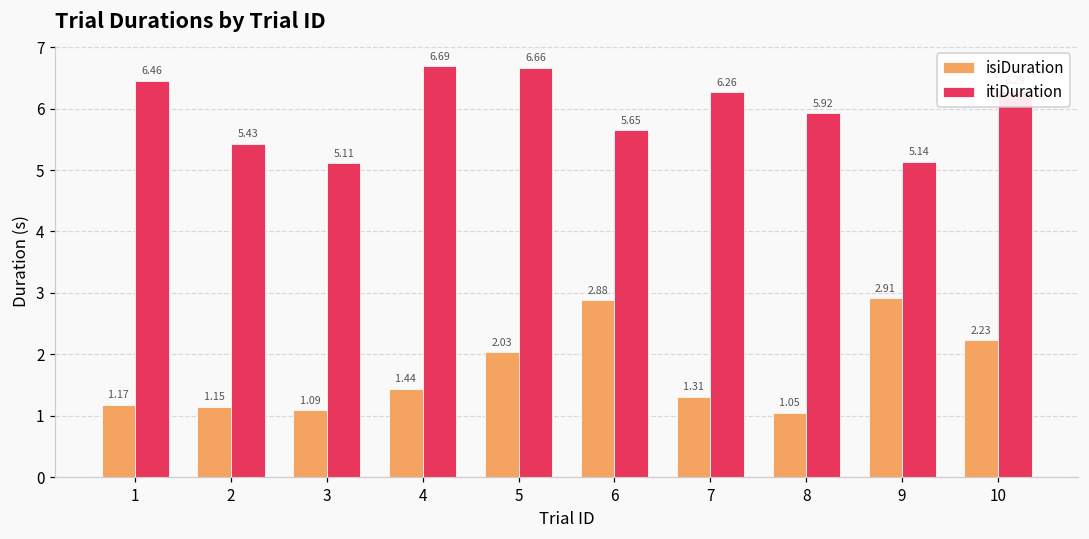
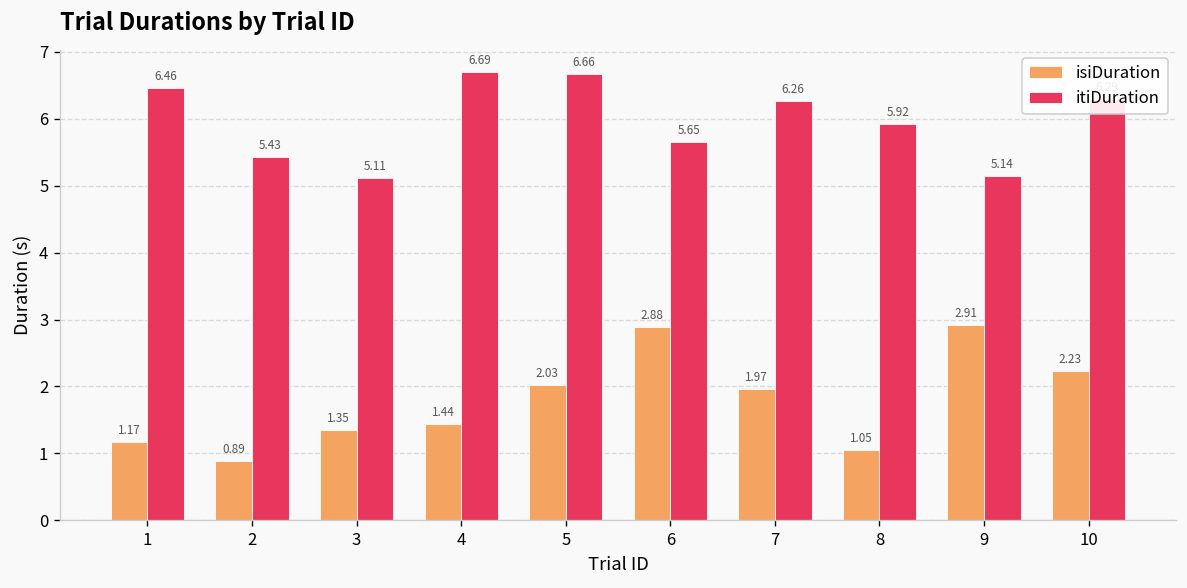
isiDuration, 2: 1.15 -> 0.89
isiDuration, 3: 1.09 -> 1.35
isiDuration, 7: 1.31 -> 1.97
